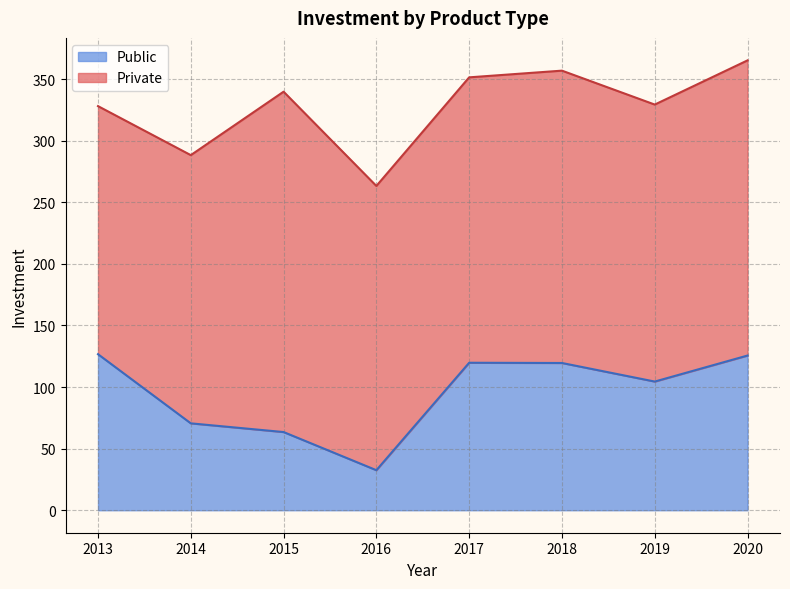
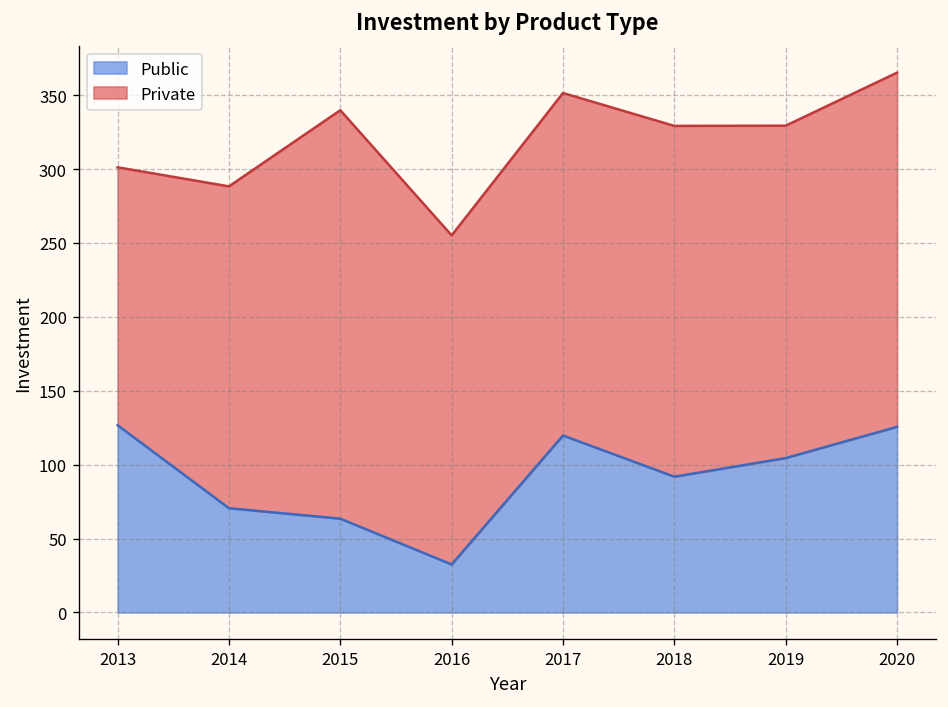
Private, 2013: 201 -> 174
Private, 2016: 231 -> 223
Public, 2018: 120 -> 92
